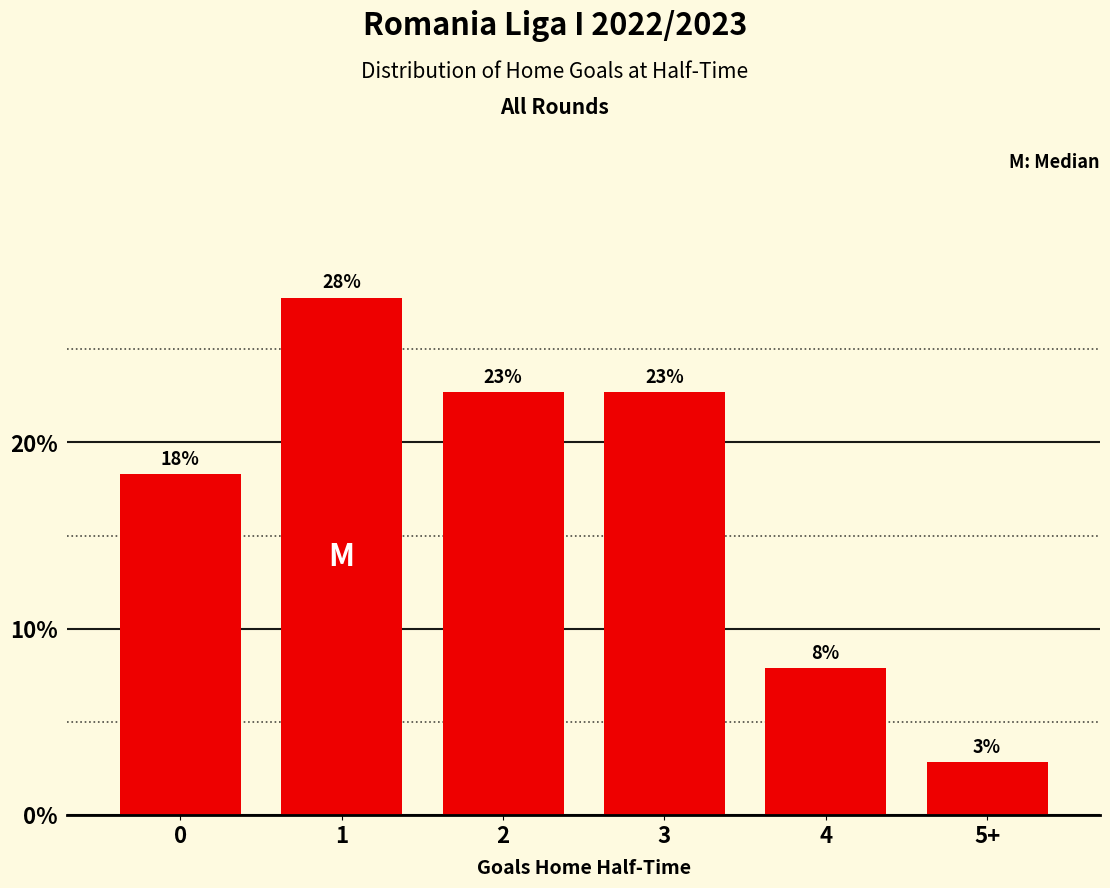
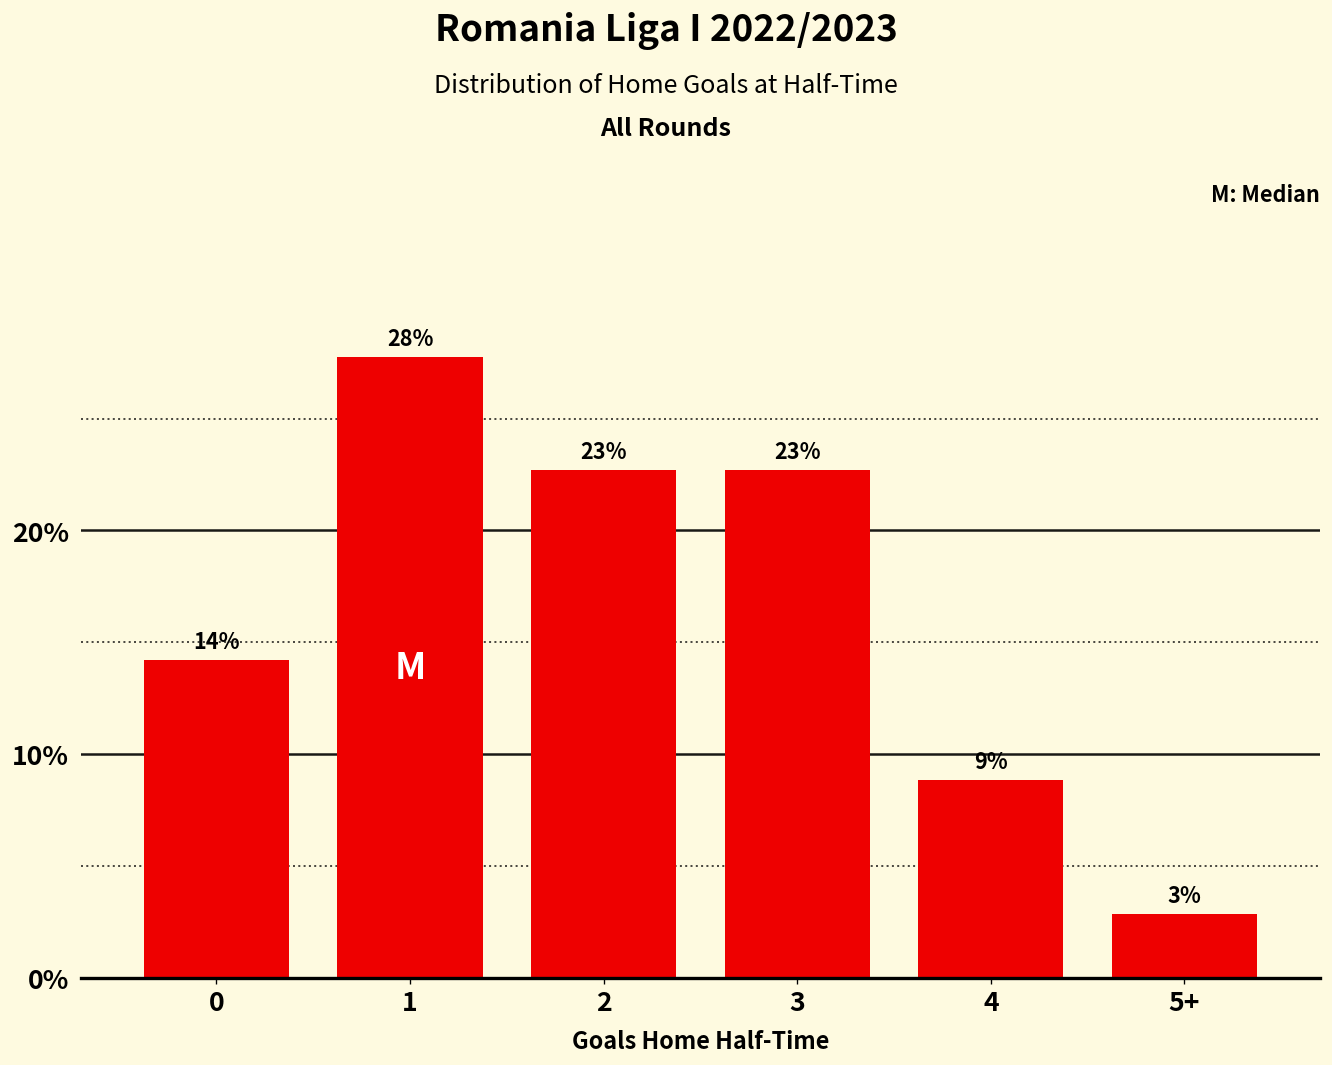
0: 18% -> 14%
4: 8% -> 9%
